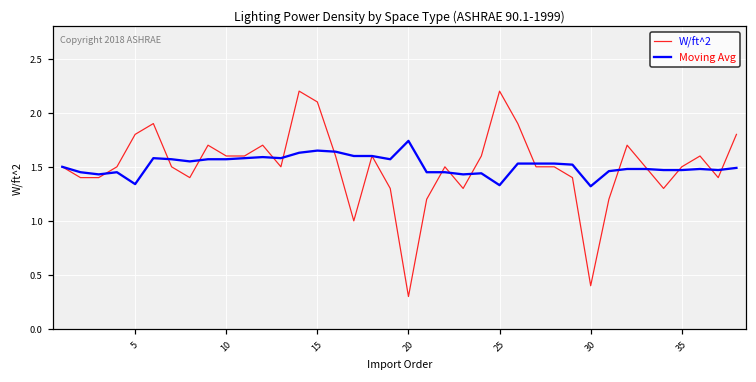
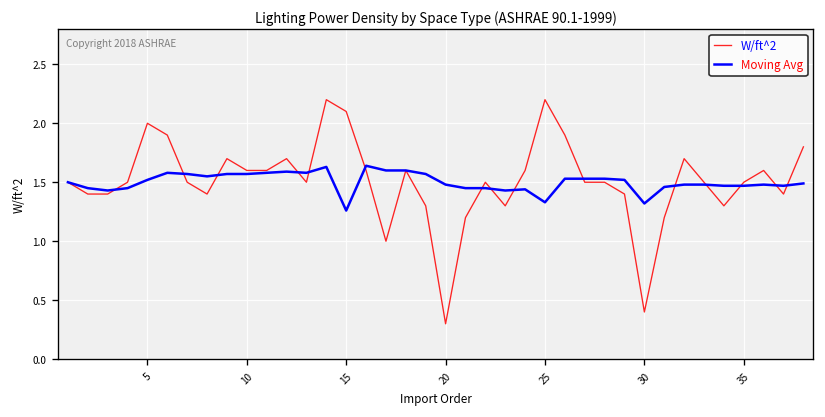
W/ft^2, 5: 1.8 -> 2.0
Moving Avg, 5: 1.3 -> 1.5
Moving Avg, 15: 1.7 -> 1.3
Moving Avg, 20: 1.7 -> 1.5
